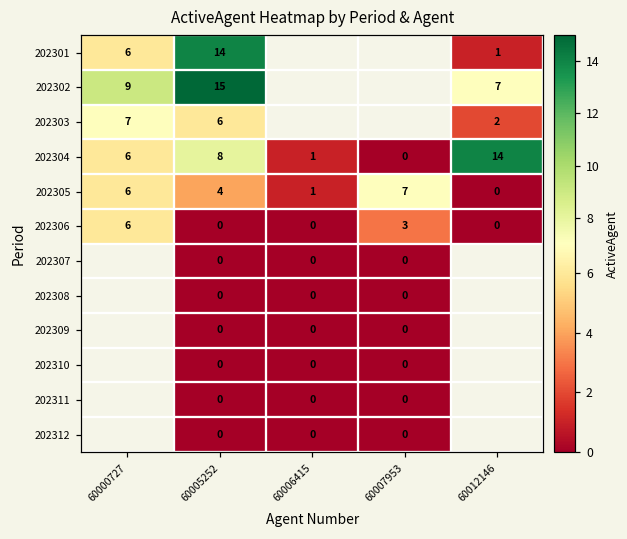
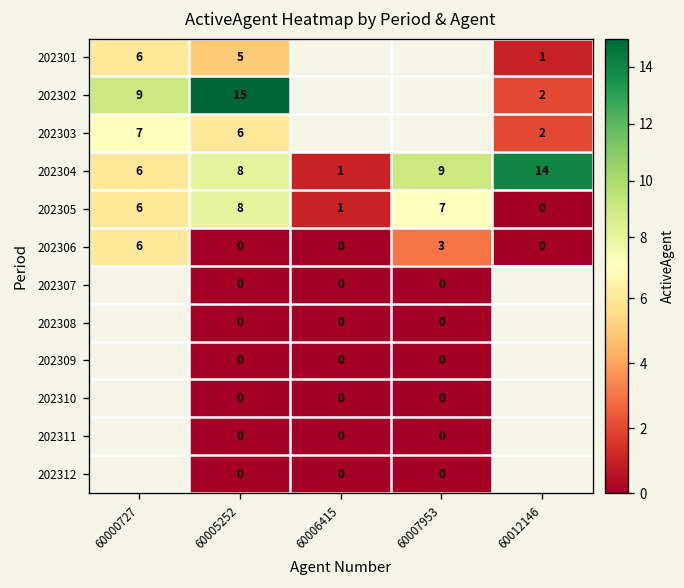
202301, 60005252: 14 -> 5
202302, 60012146: 7 -> 2
202304, 60007953: 0 -> 9
202305, 60005252: 4 -> 8
